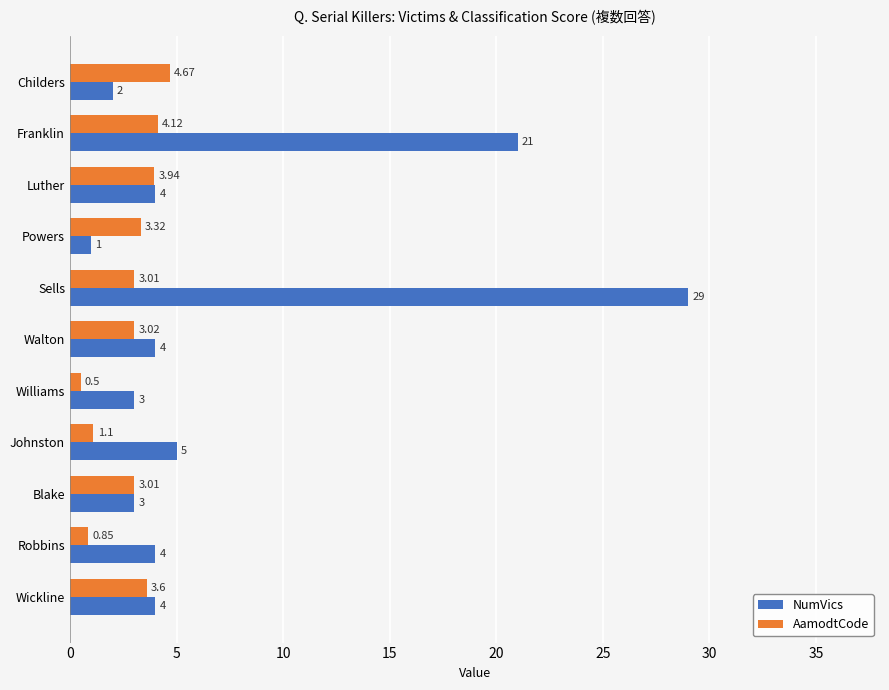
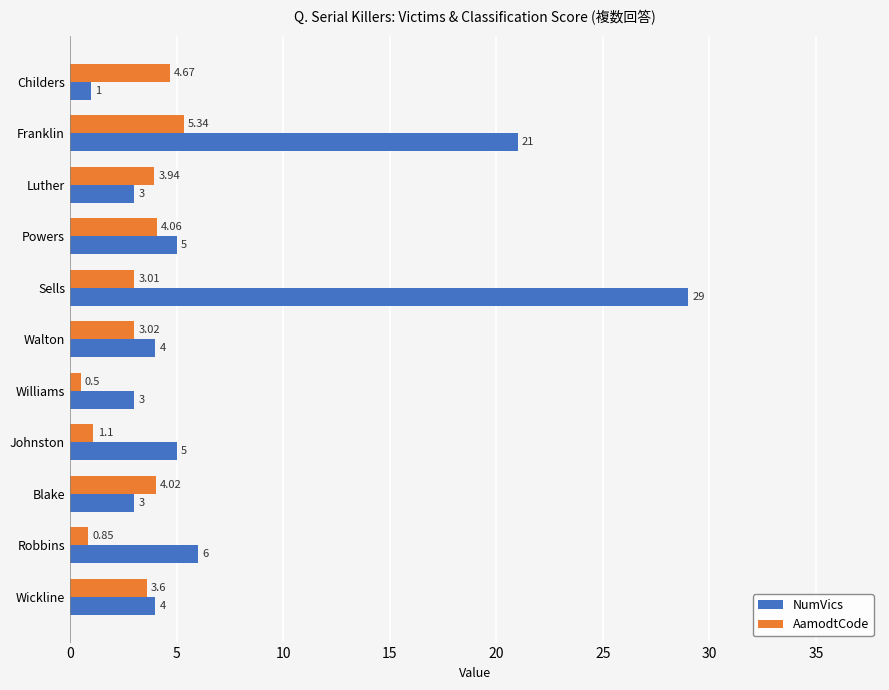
NumVics, Childers: 2 -> 1
AamodtCode, Franklin: 4.12 -> 5.34
NumVics, Luther: 4 -> 3
AamodtCode, Powers: 3.32 -> 4.06
NumVics, Powers: 1 -> 5
AamodtCode, Blake: 3.01 -> 4.02
NumVics, Robbins: 4 -> 6
